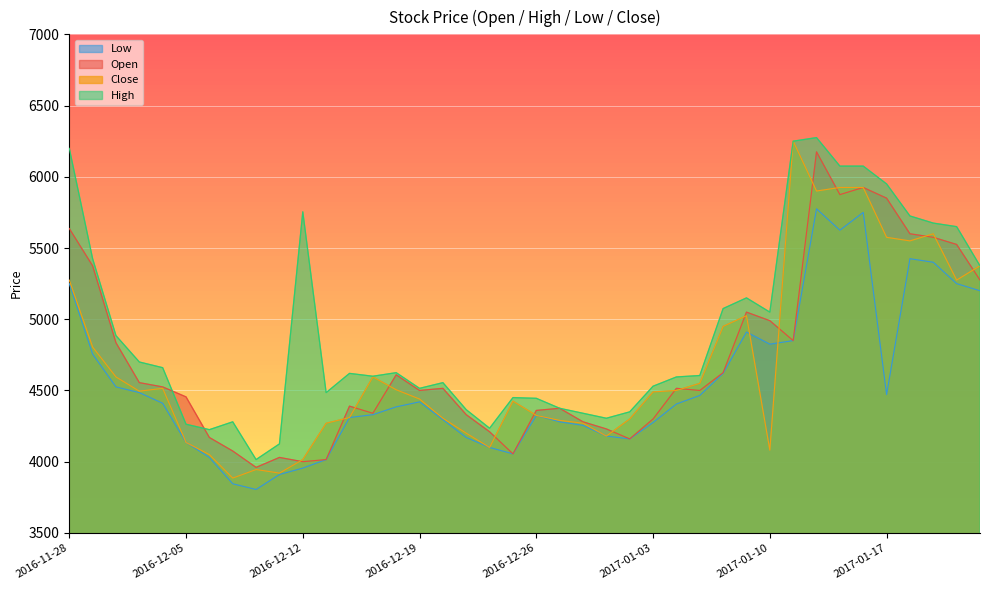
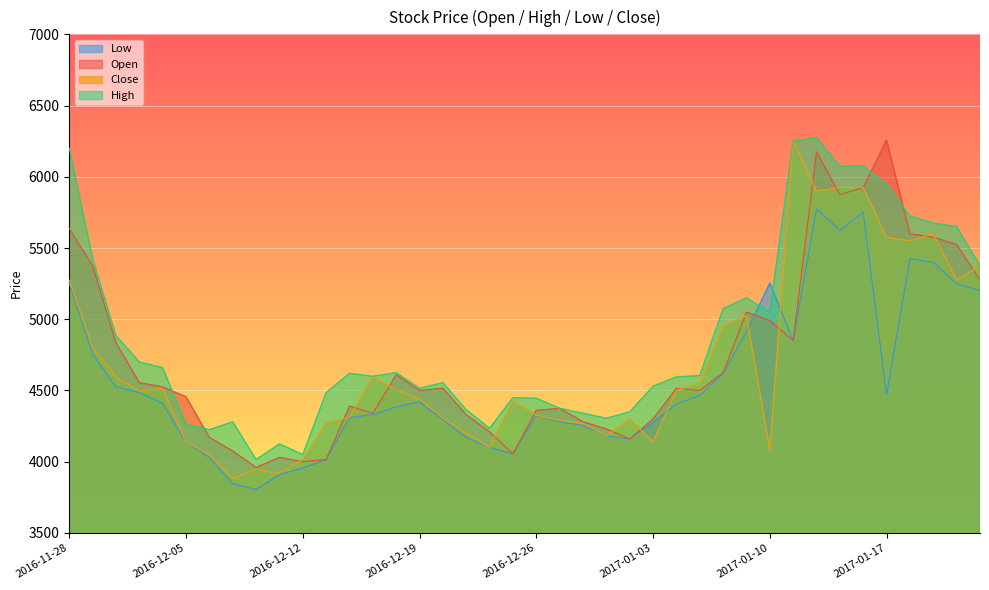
High, 2016-12-12: 5750 -> 4050
Close, 2017-01-03: 4490 -> 4140
Low, 2017-01-10: 4830 -> 5260
Open, 2017-01-17: 5850 -> 6260
